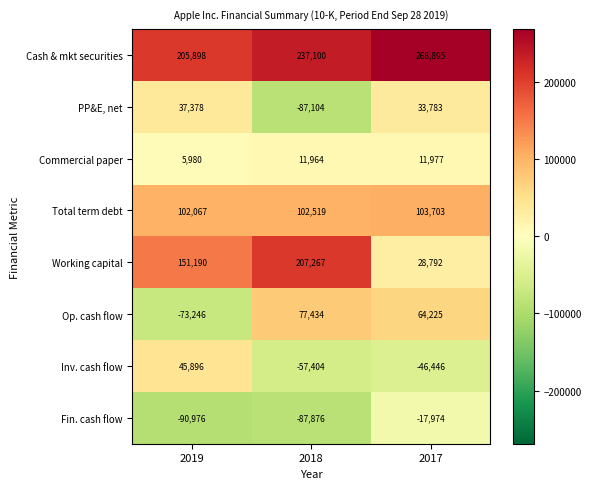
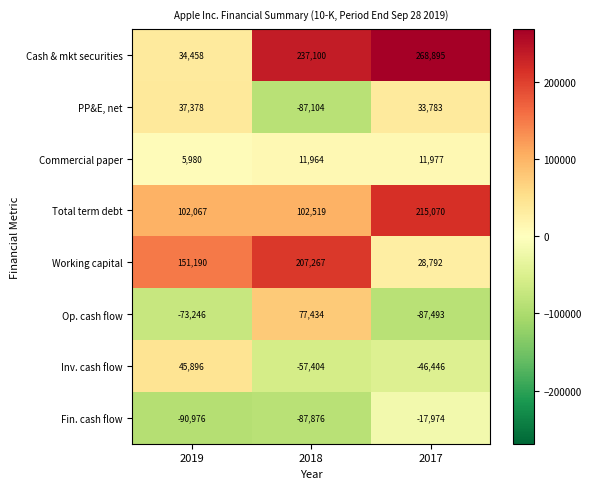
Cash & mkt securities, 2019: 205,898 -> 34,458
Total term debt, 2017: 103,703 -> 215,070
Op. cash flow, 2017: 64,225 -> -87,493
